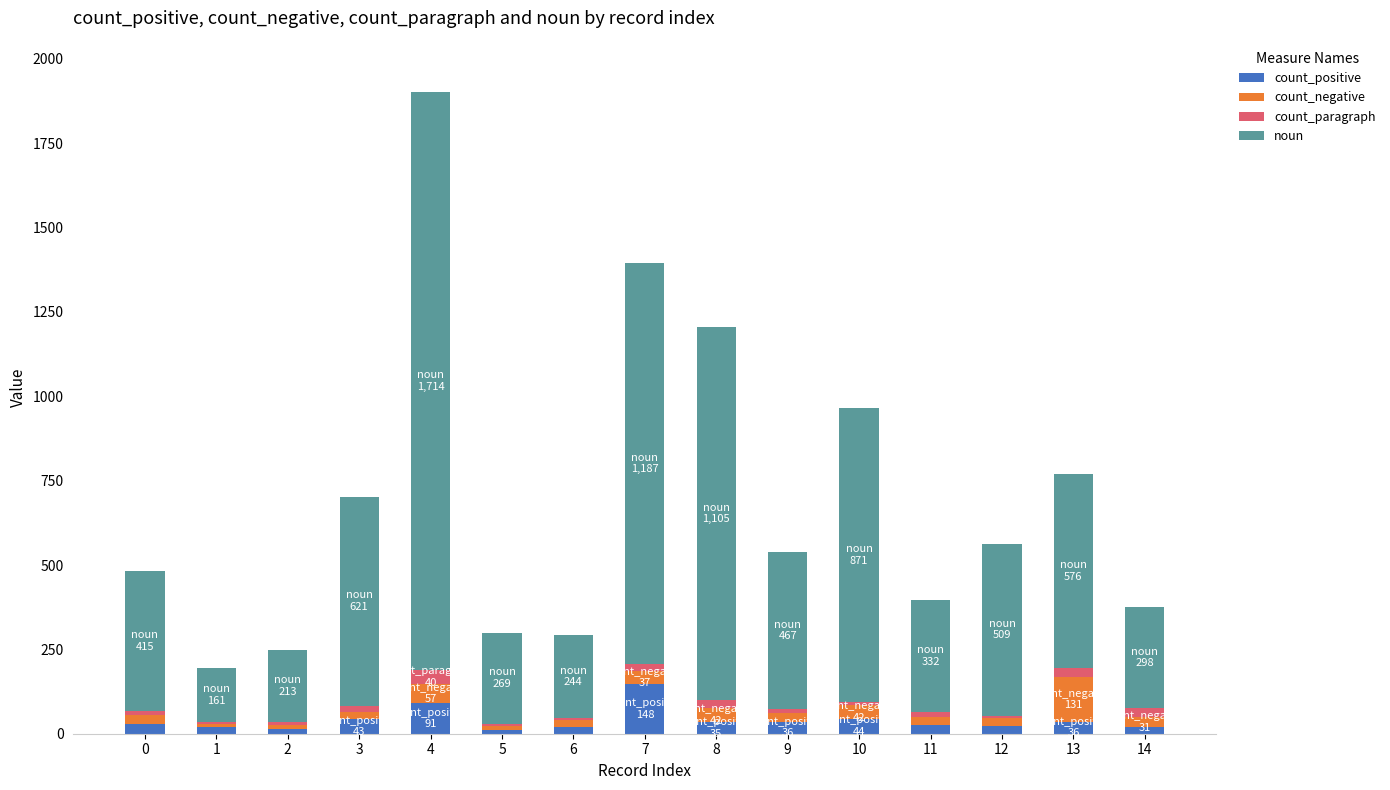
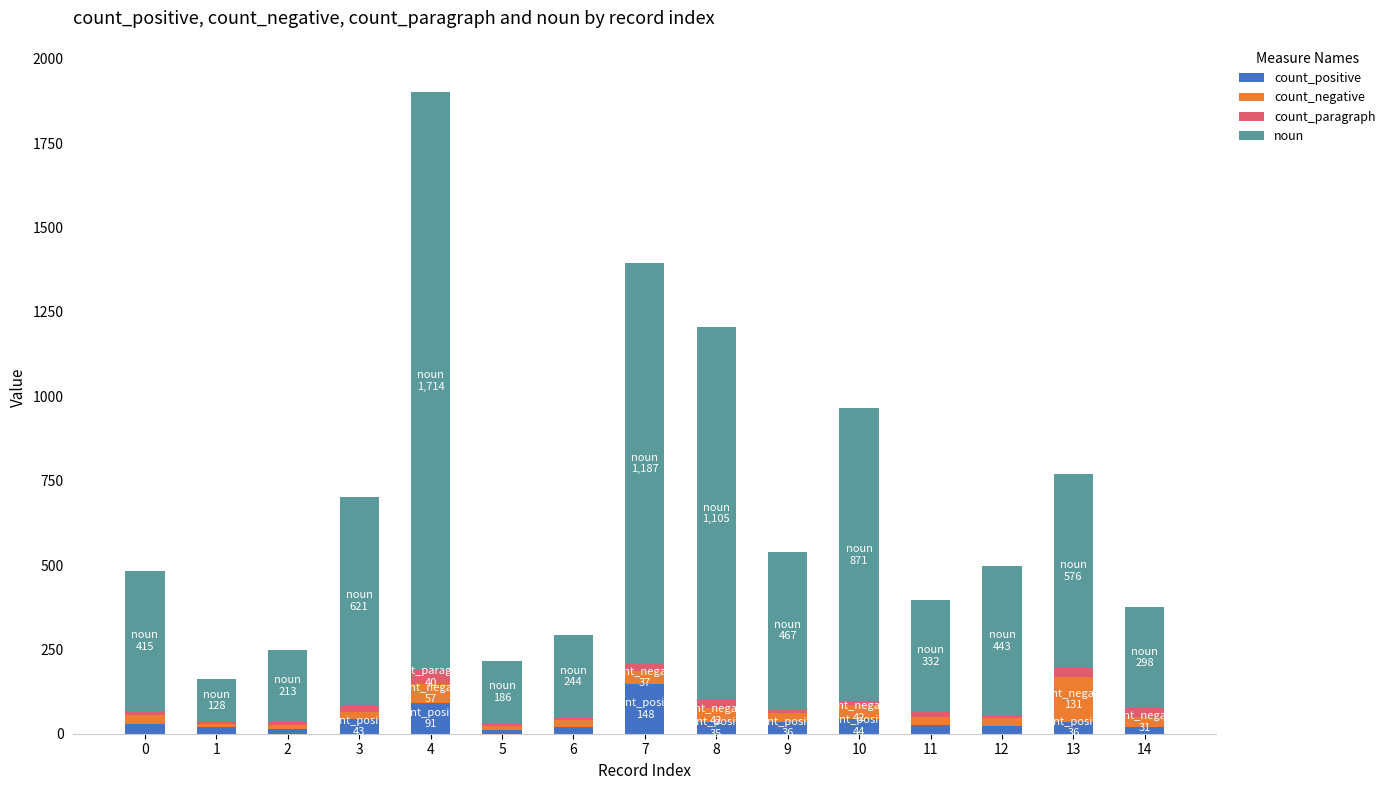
noun, 1: 161 -> 128
noun, 5: 269 -> 186
noun, 12: 509 -> 443
